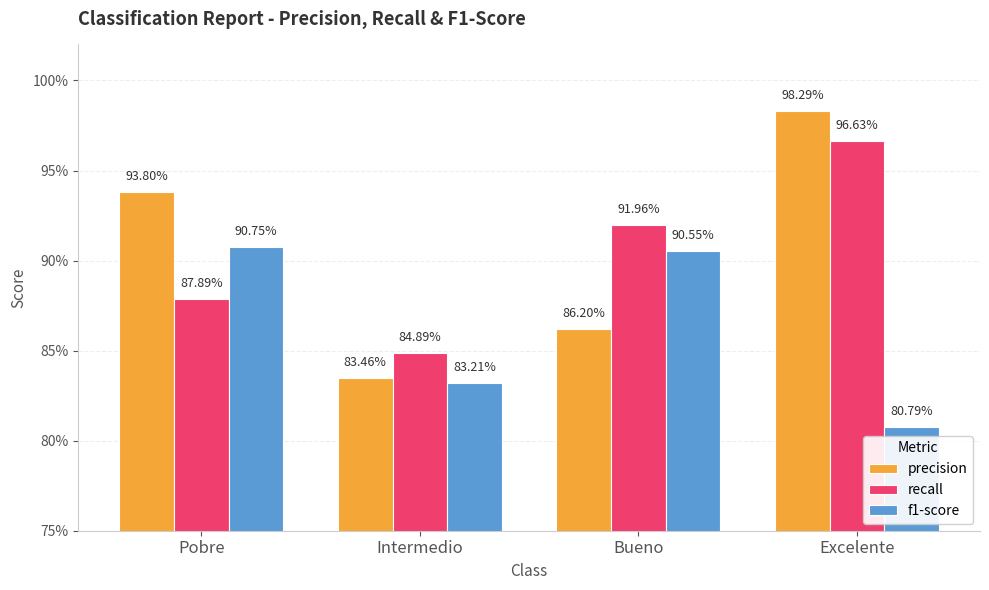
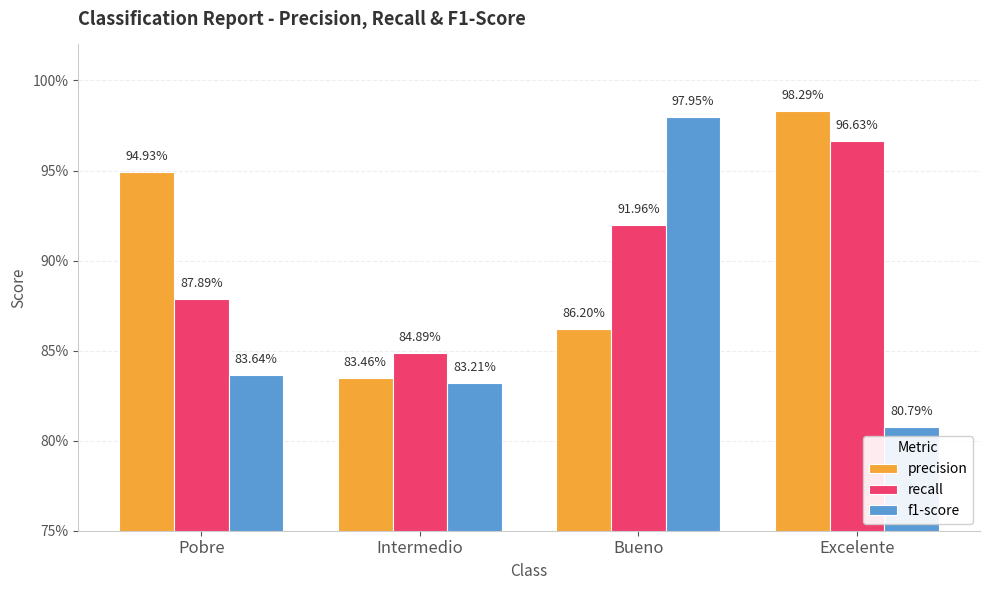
precision, Pobre: 93.80% -> 94.93%
f1-score, Pobre: 90.75% -> 83.64%
f1-score, Bueno: 90.55% -> 97.95%
